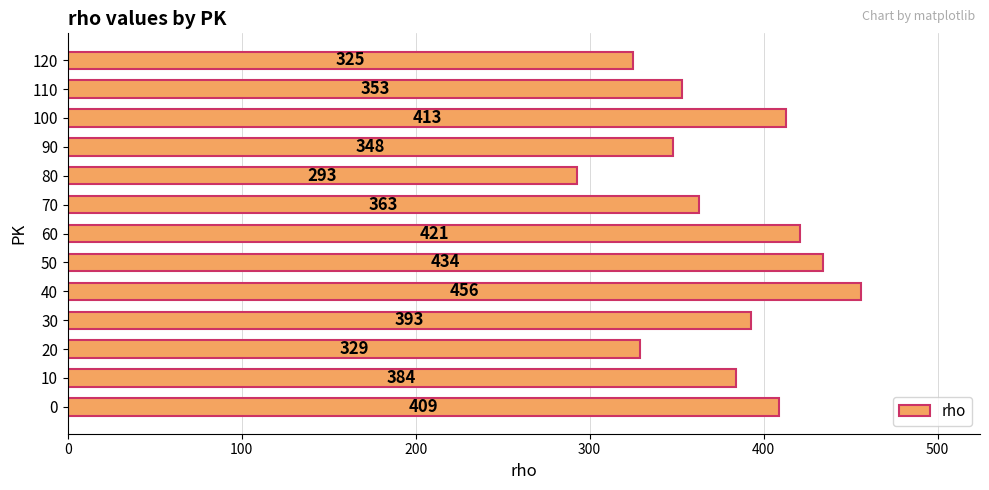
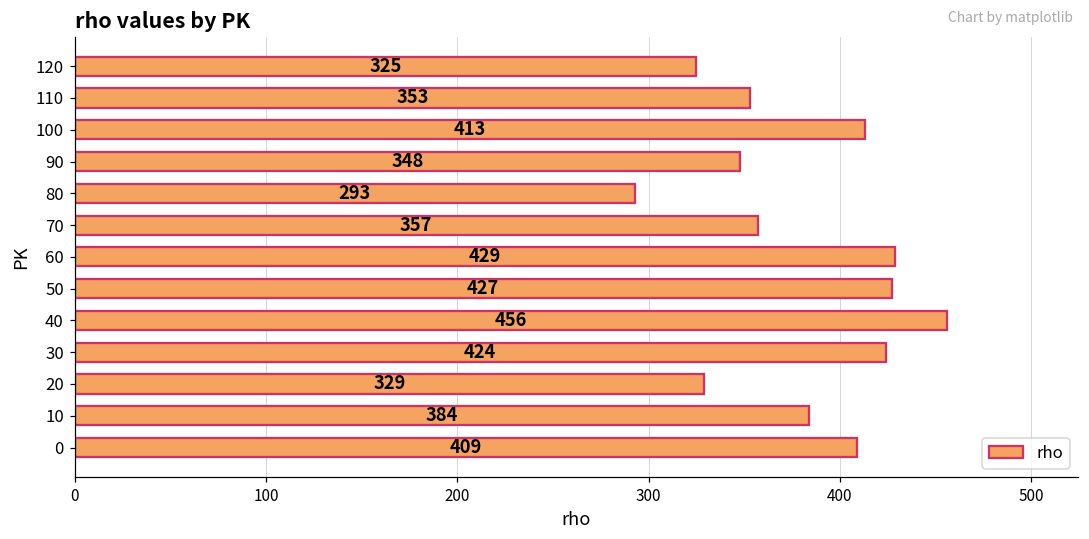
70: 363 -> 357
60: 421 -> 429
50: 434 -> 427
30: 393 -> 424
